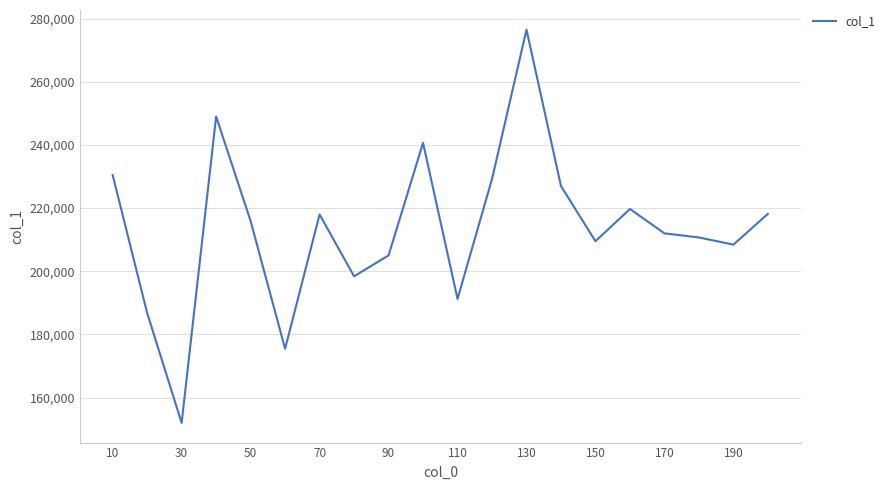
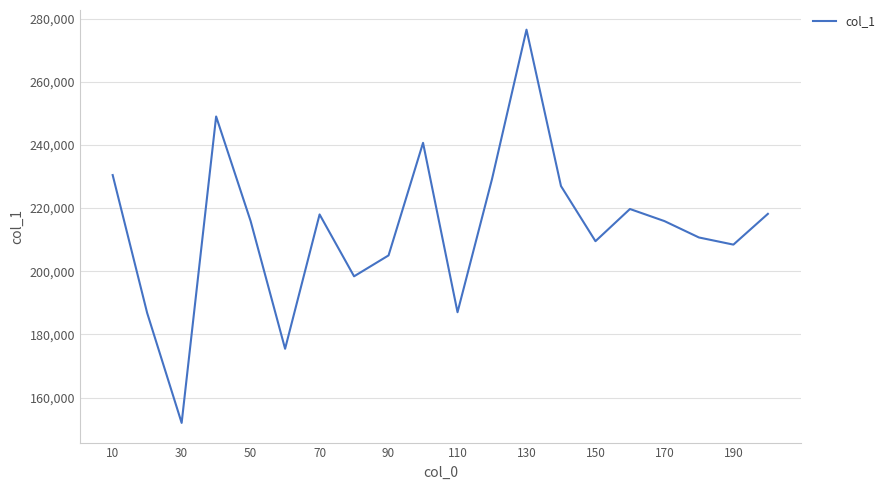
110: 191,000 -> 187,000
170: 212,000 -> 216,000
